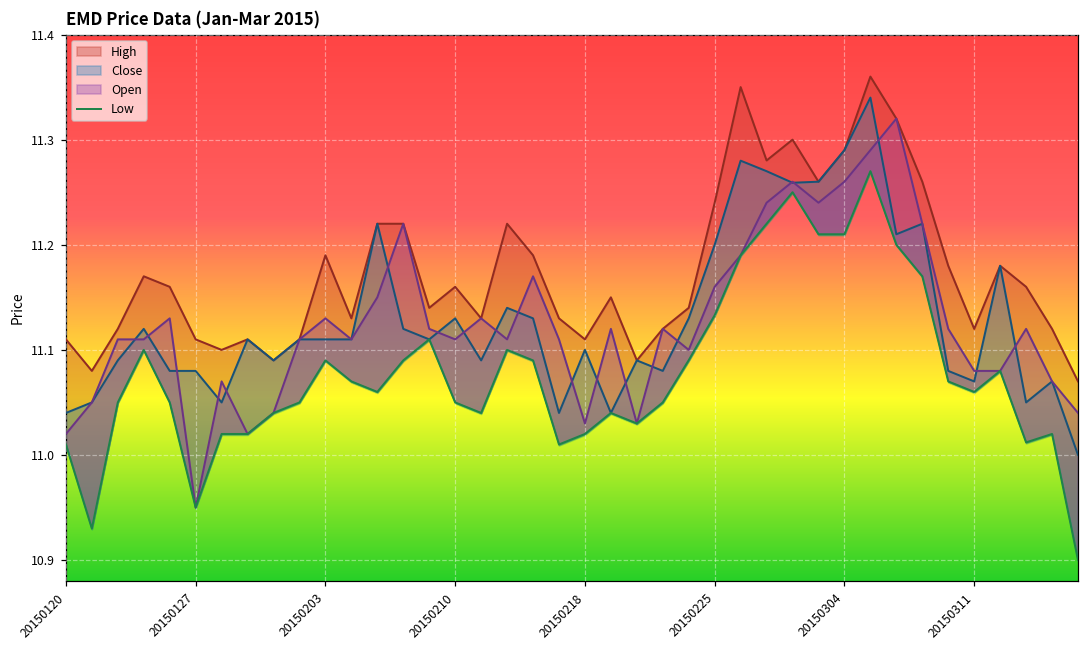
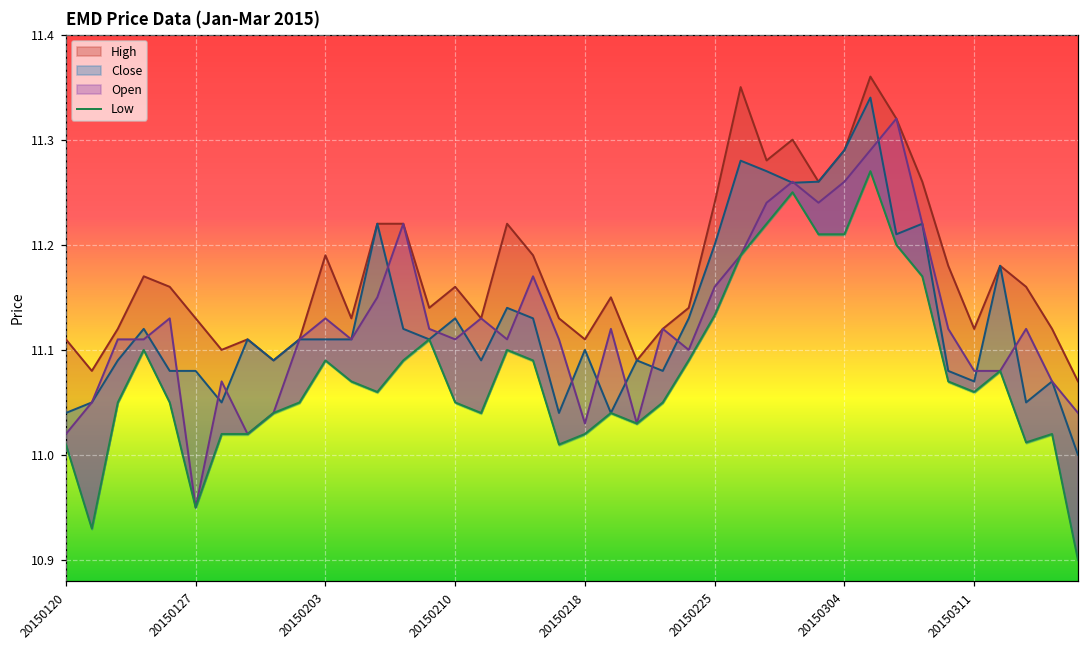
High, 20150127: 11.11 -> 11.13
